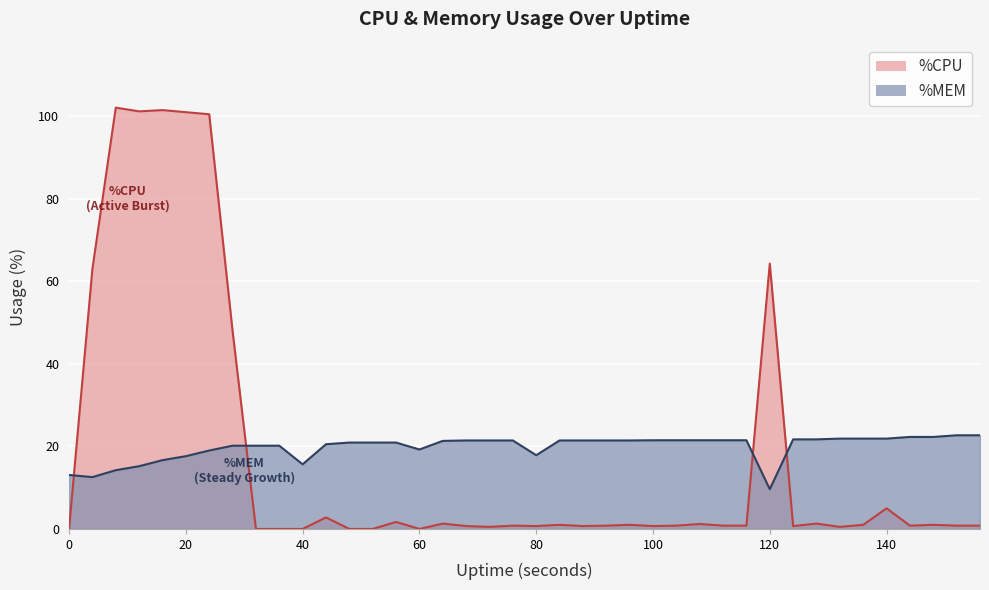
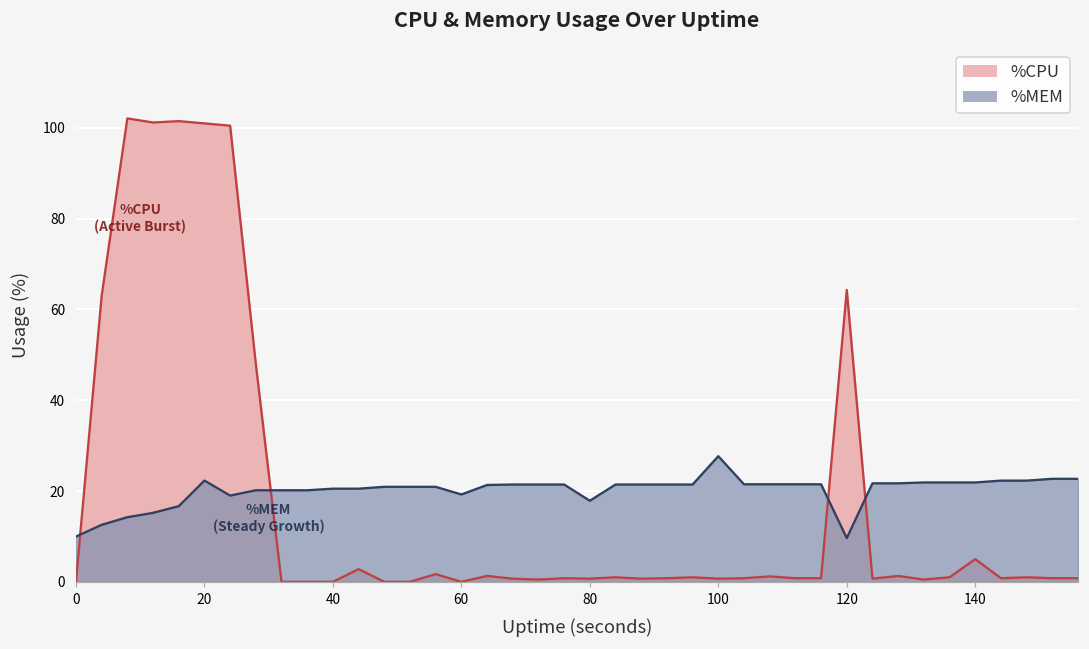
%MEM, 0: 13 -> 10
%MEM, 20: 18 -> 22
%MEM, 40: 16 -> 21
%MEM, 100: 21 -> 28
